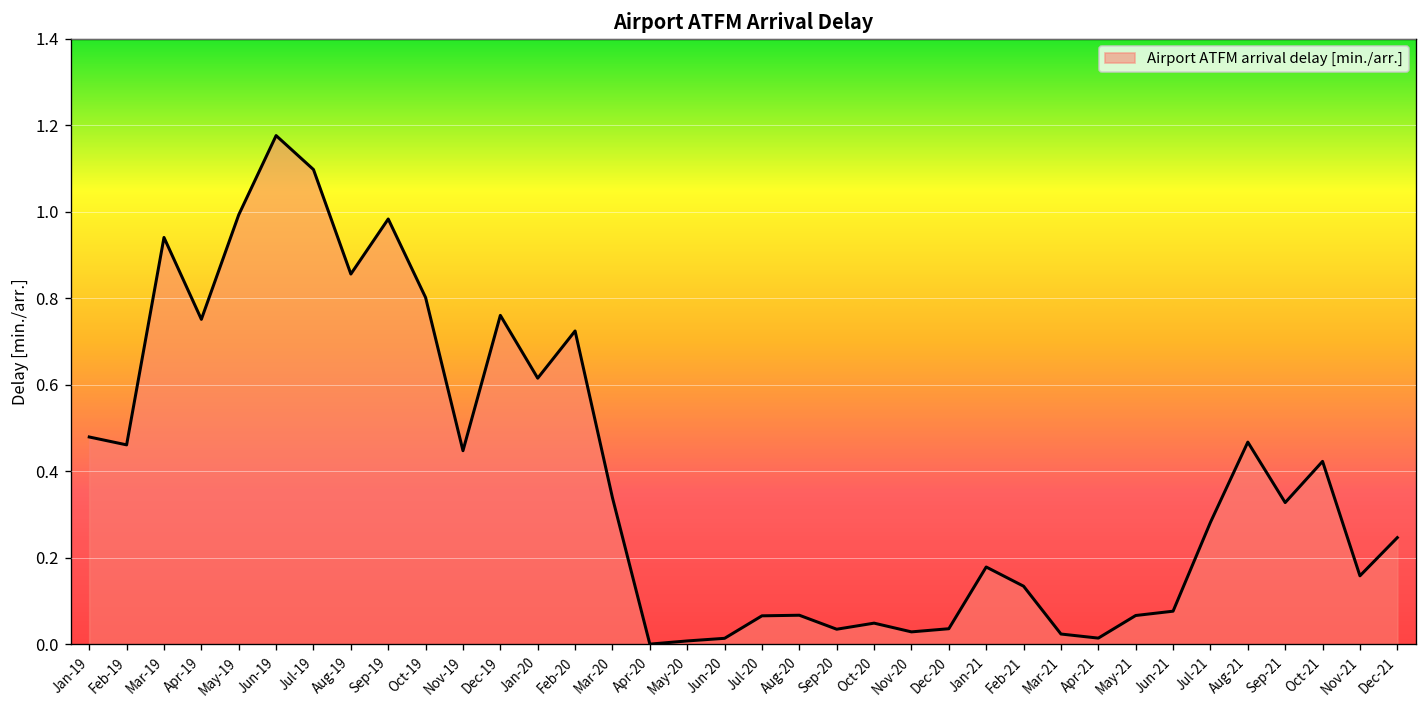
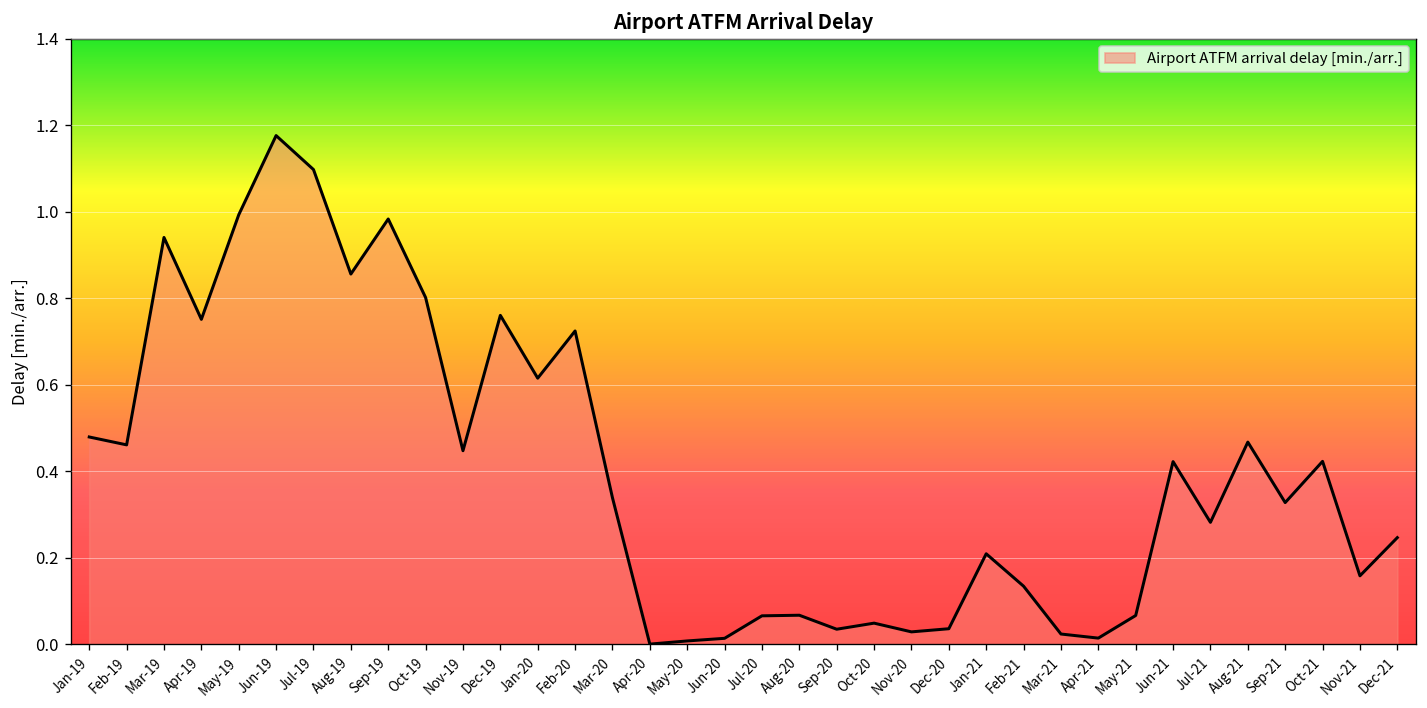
Jan-21: 0.18 -> 0.21
Jun-21: 0.08 -> 0.42
